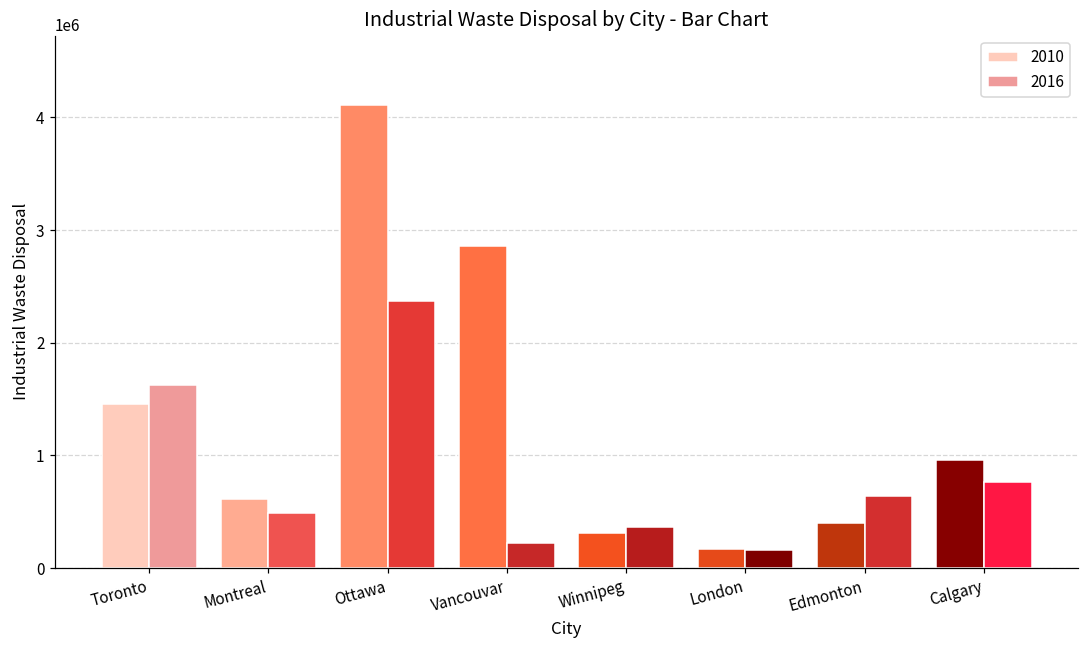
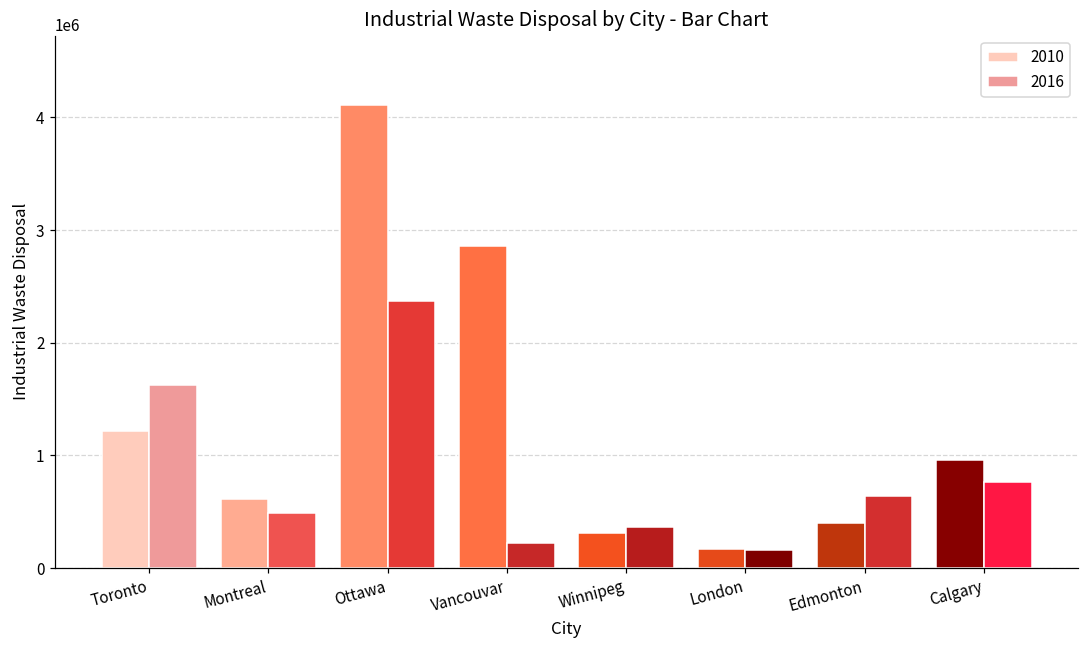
2010, Toronto: 1460000 -> 1210000
